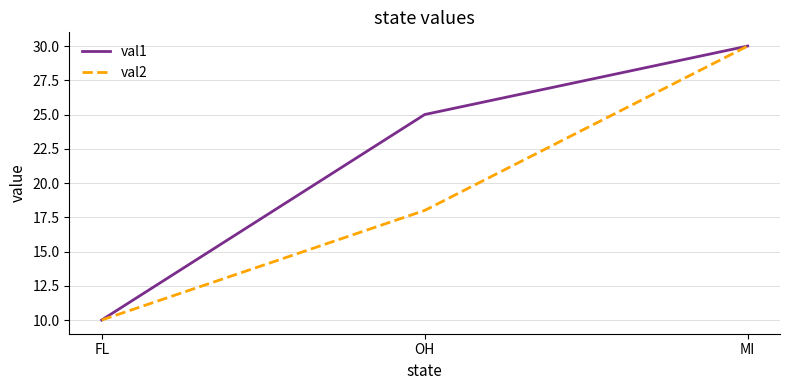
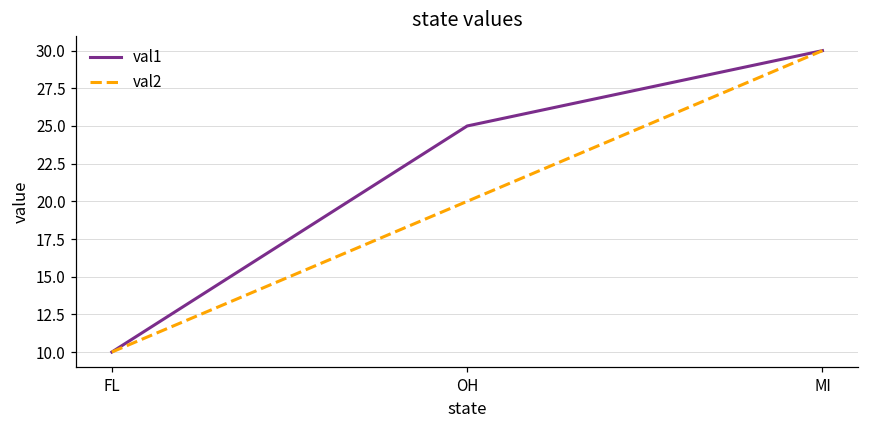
val2, OH: 18 -> 20
